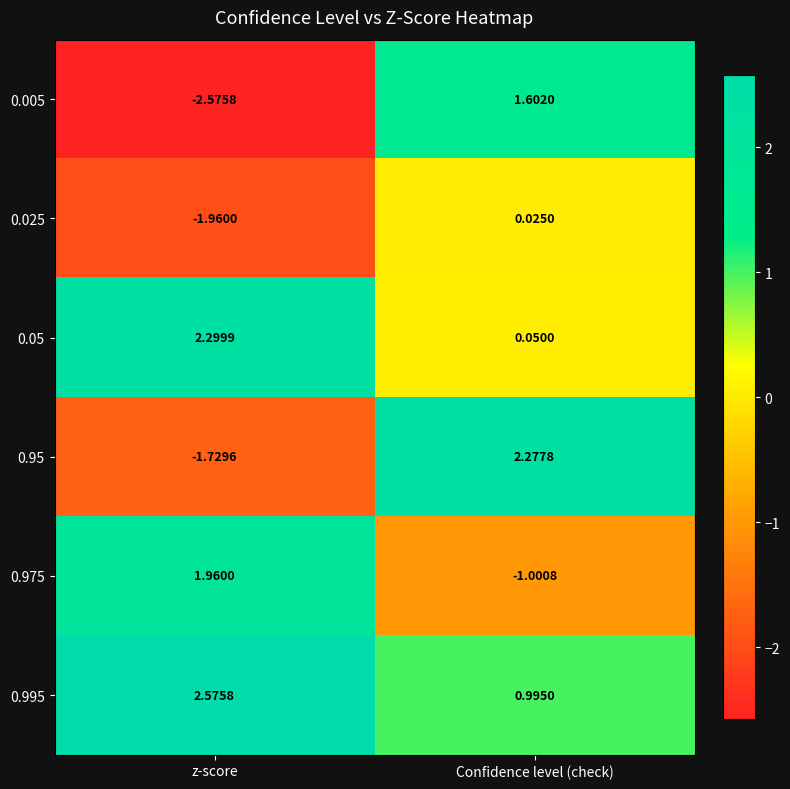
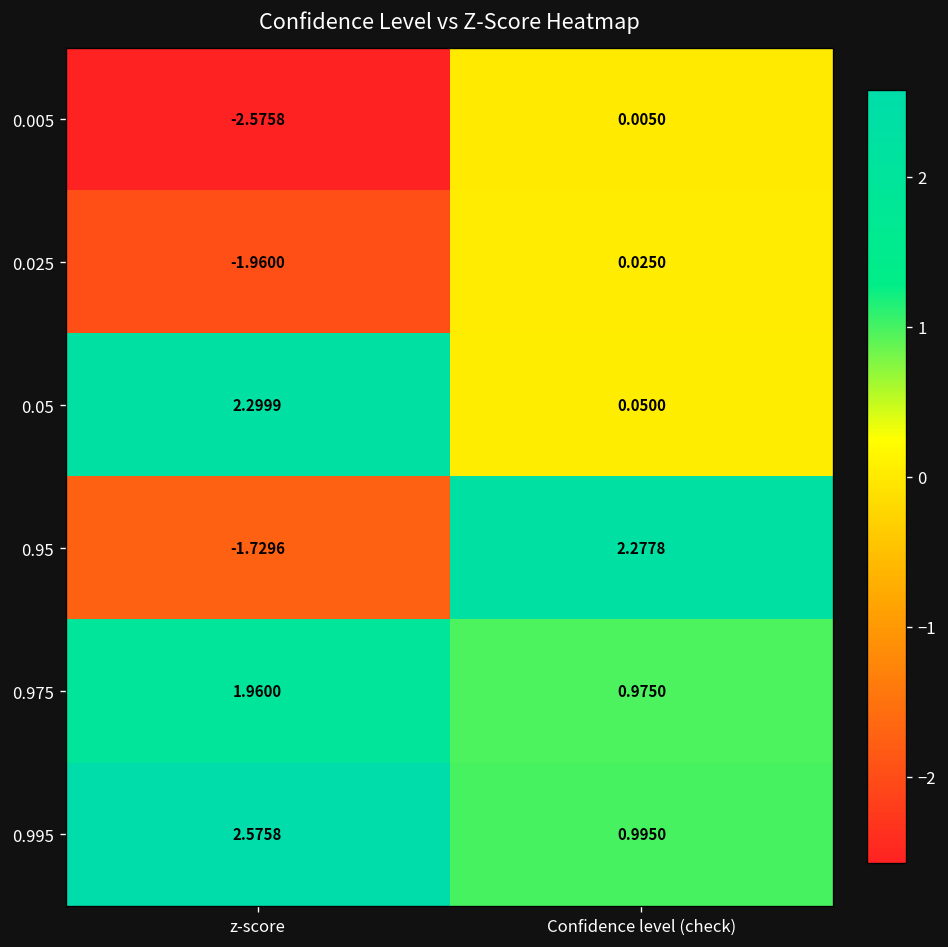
0.005, Confidence level (check): 1.6020 -> 0.0050
0.975, Confidence level (check): -1.0008 -> 0.9750
